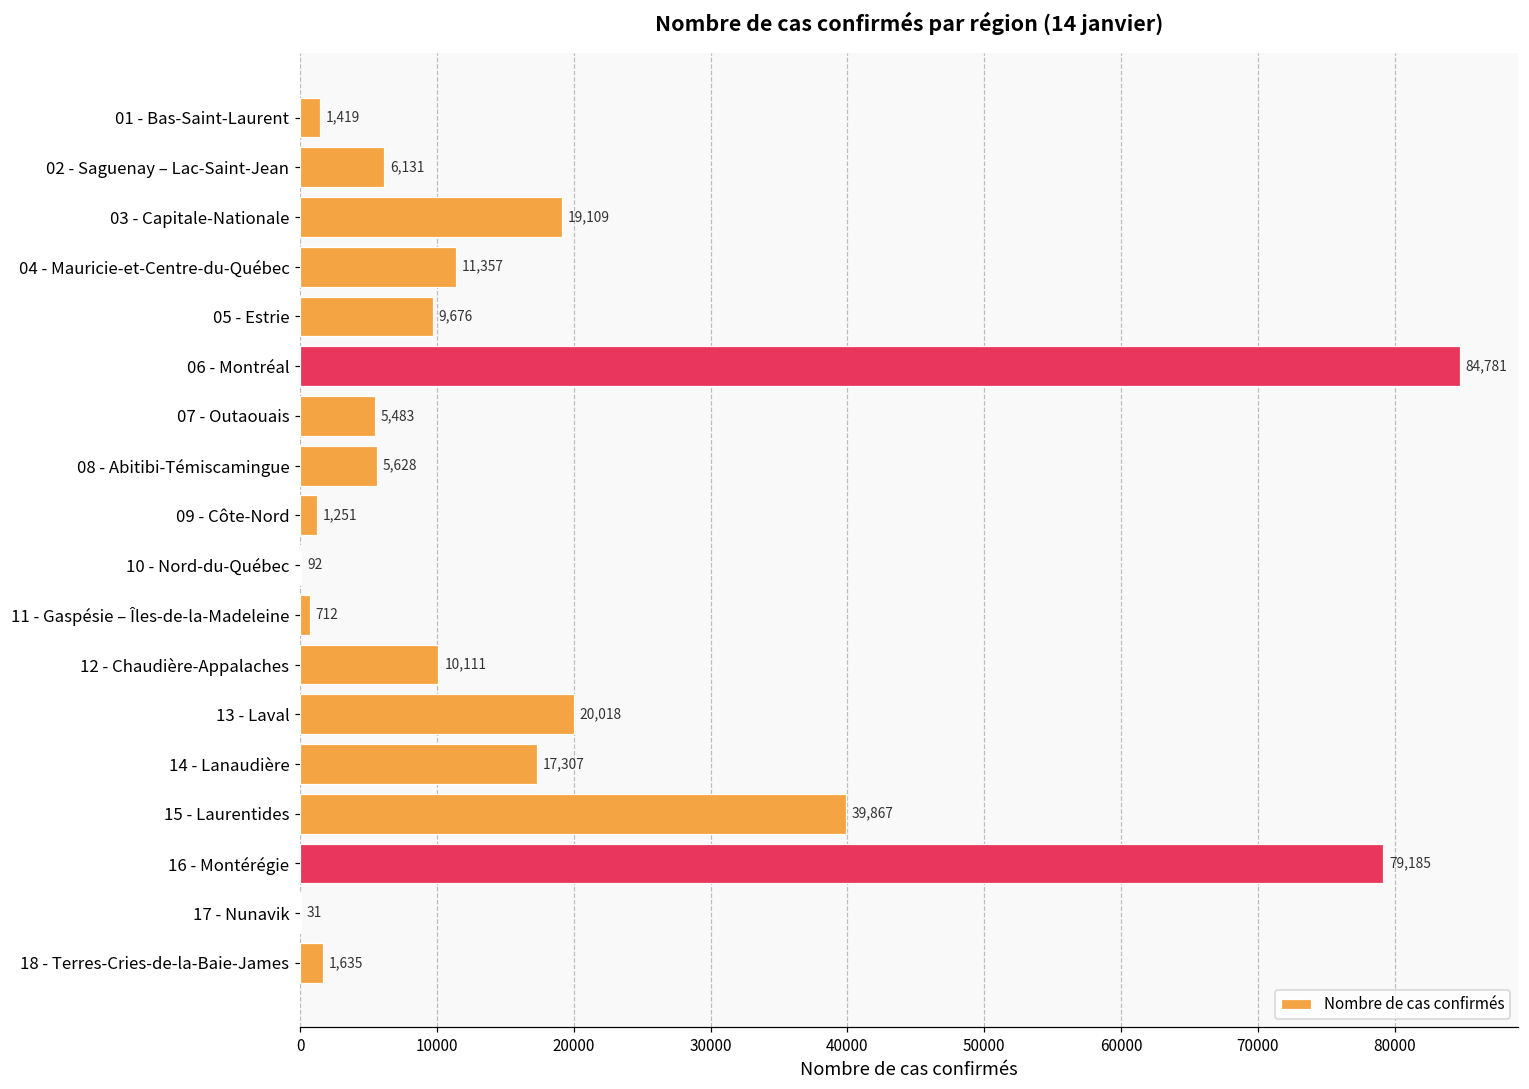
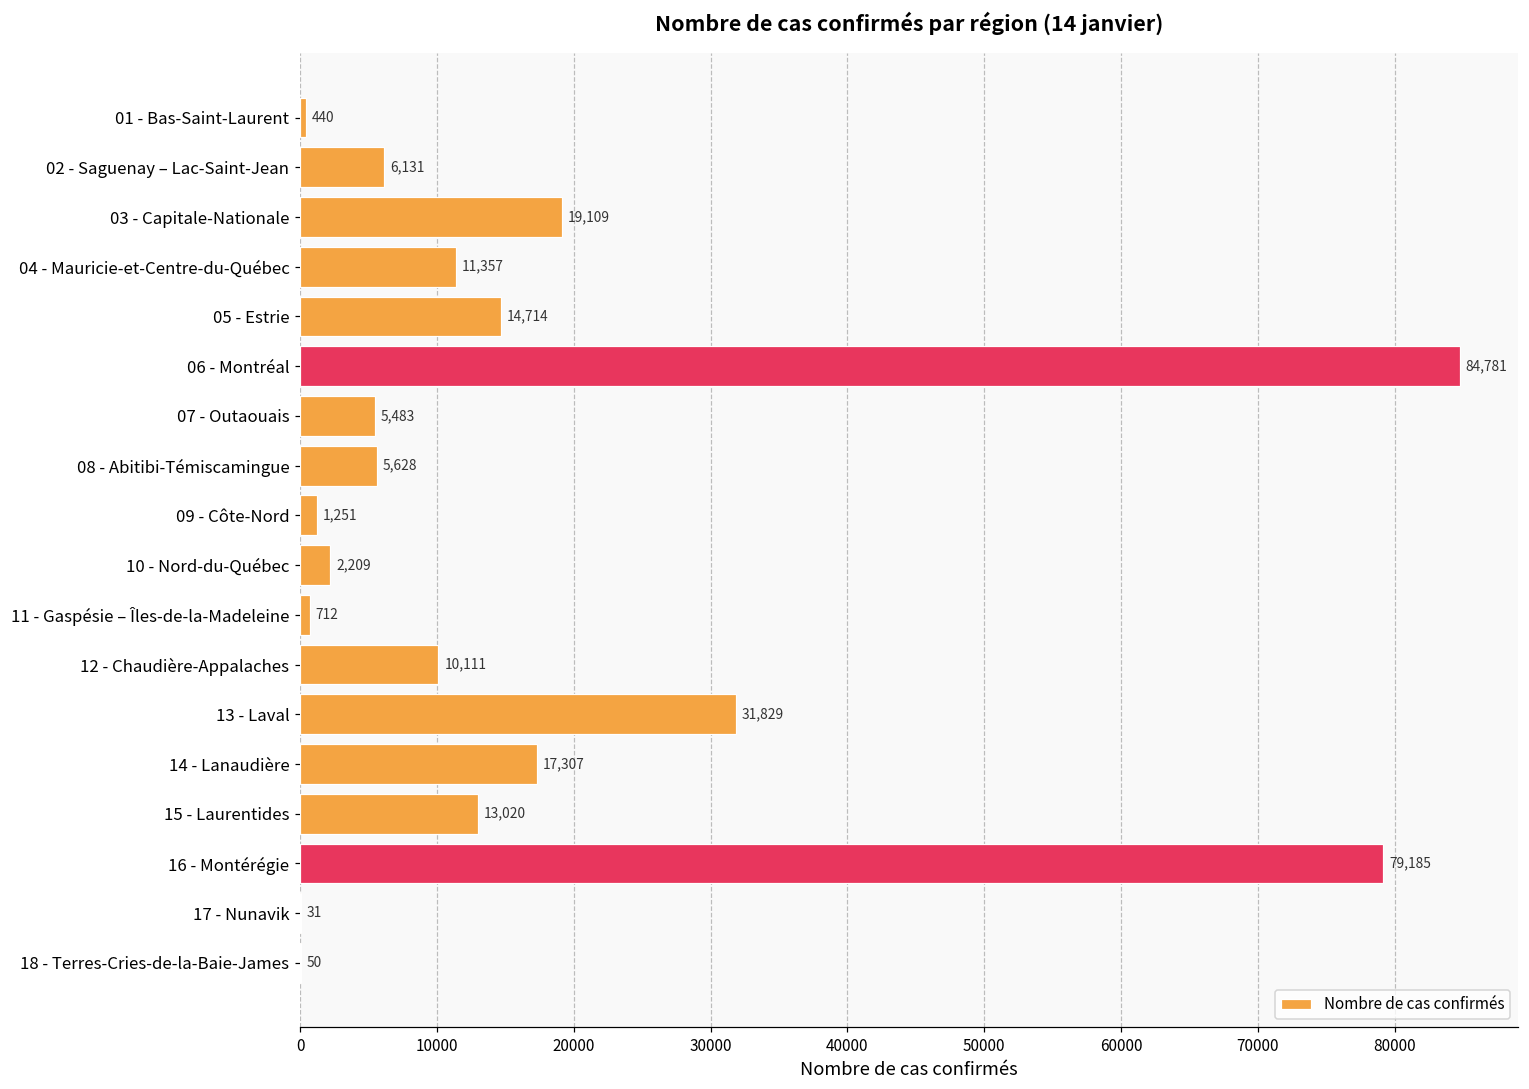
01 - Bas-Saint-Laurent: 1,419 -> 440
05 - Estrie: 9,676 -> 14,714
10 - Nord-du-Québec: 92 -> 2,209
13 - Laval: 20,018 -> 31,829
15 - Laurentides: 39,867 -> 13,020
18 - Terres-Cries-de-la-Baie-James: 1,635 -> 50
